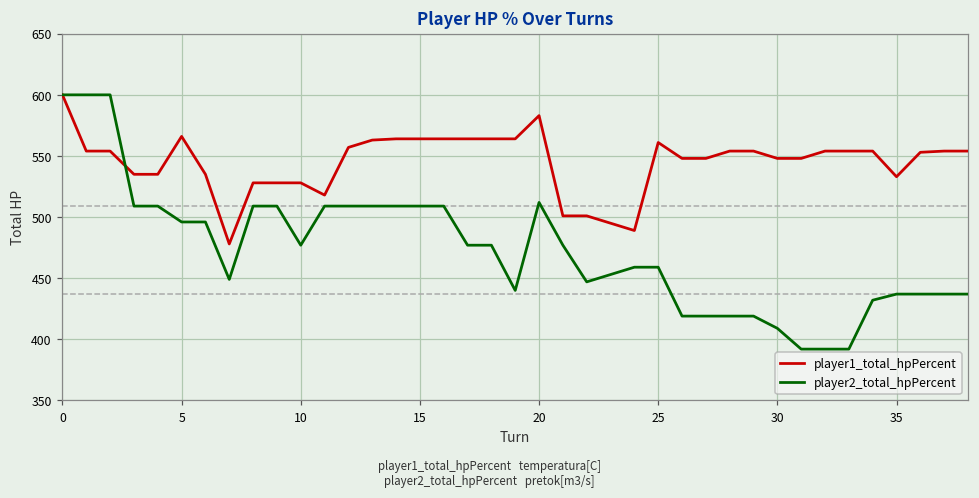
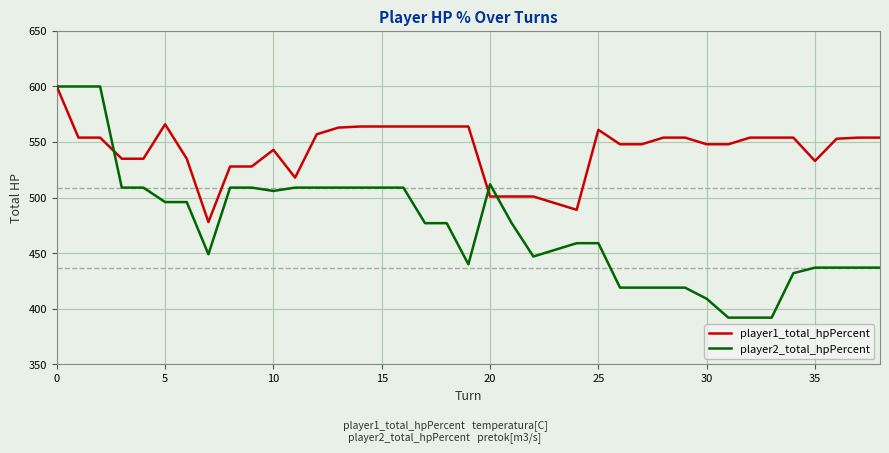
player1_total_hpPercent, 10: 528 -> 543
player2_total_hpPercent, 10: 477 -> 506
player1_total_hpPercent, 20: 583 -> 501
